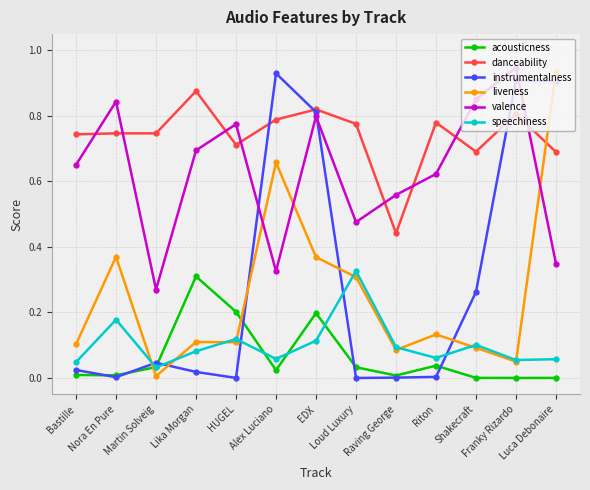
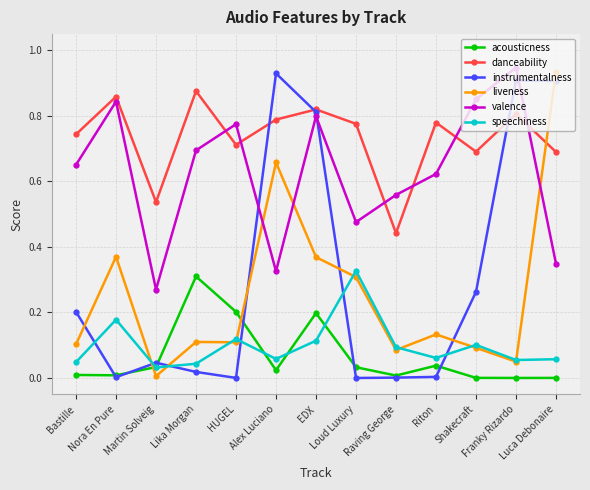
instrumentalness, Bastille: 0.02 -> 0.20
danceability, Nora En Pure: 0.75 -> 0.86
danceability, Martin Solveig: 0.75 -> 0.54
speechiness, Lika Morgan: 0.08 -> 0.04
